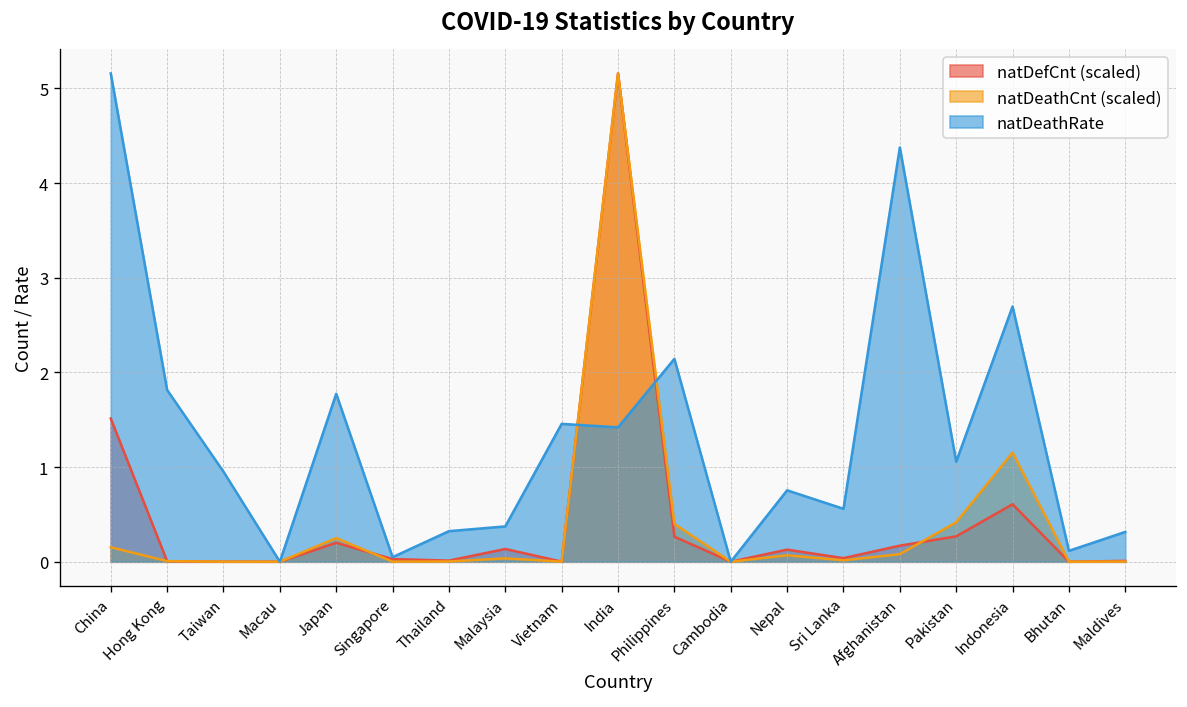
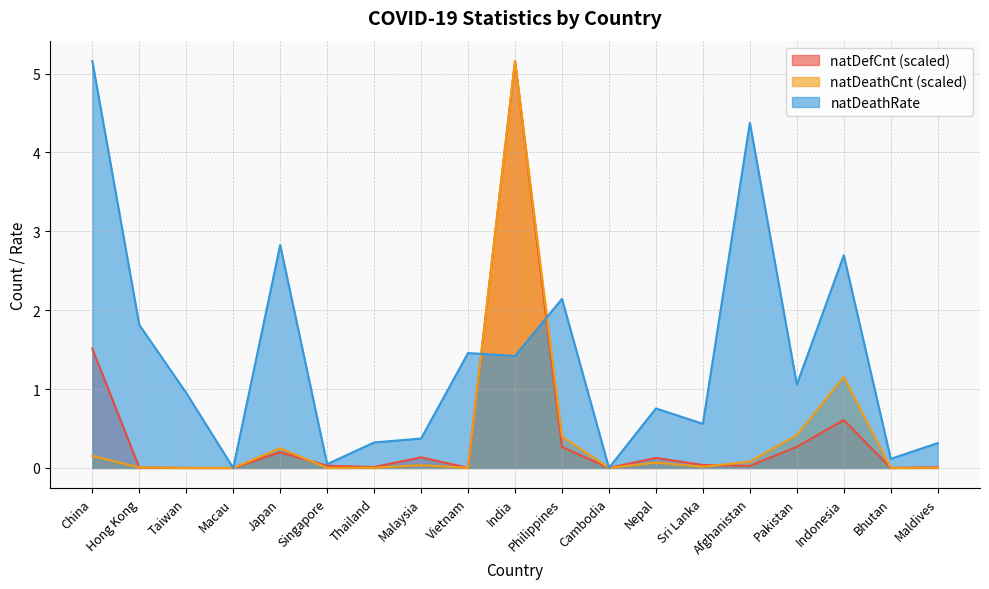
natDeathRate, Japan: 1.8 -> 2.8
natDefCnt (scaled), Afghanistan: 0.2 -> 0.0
